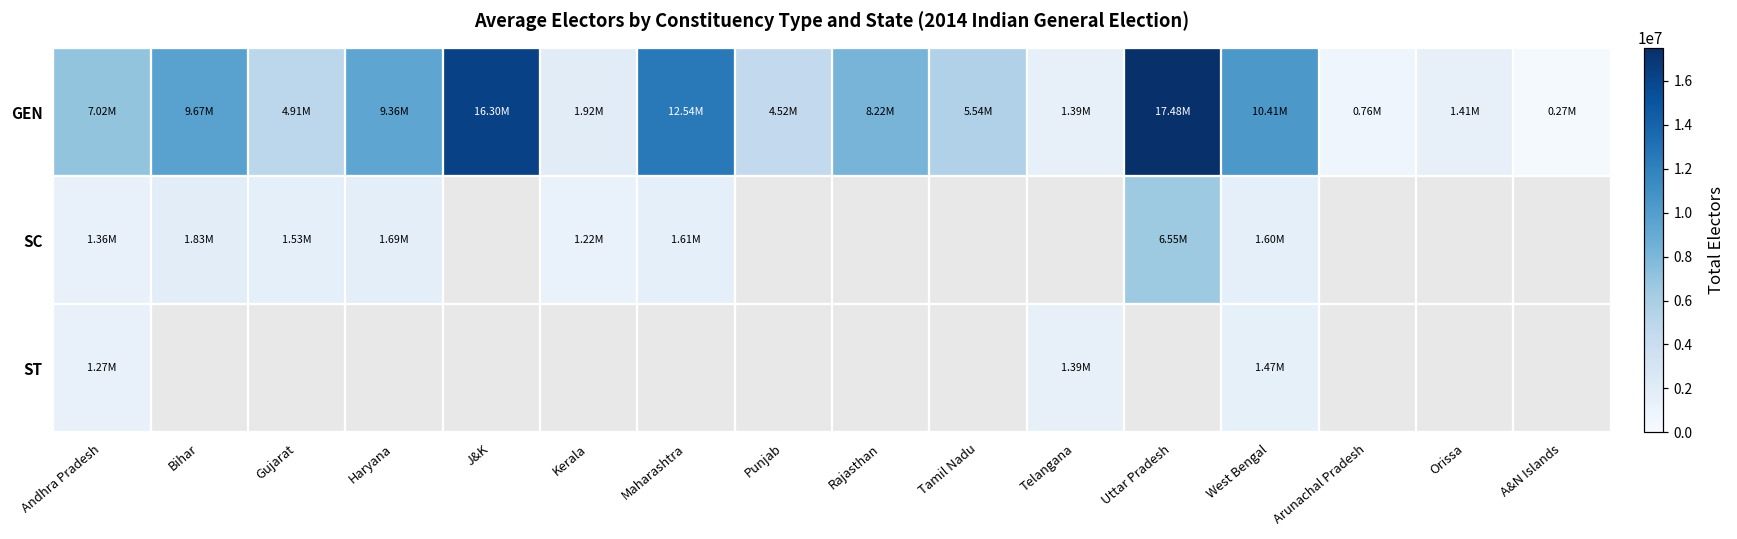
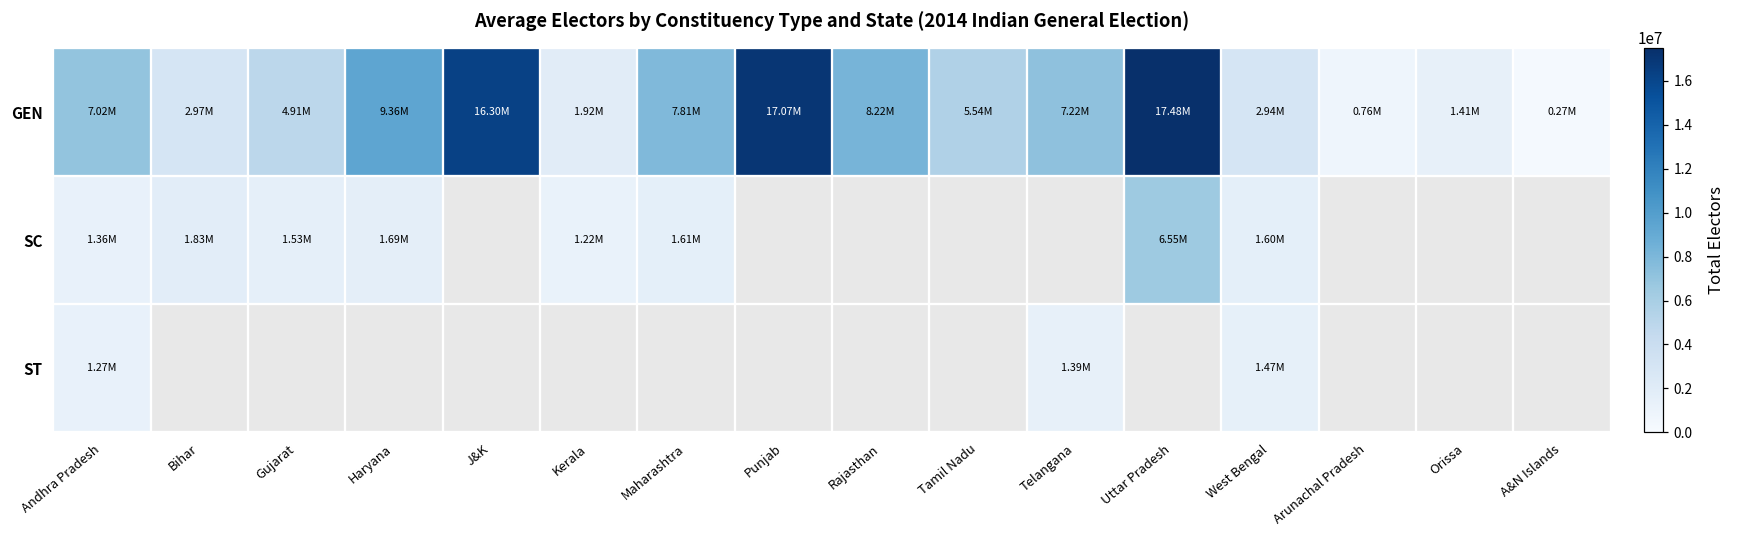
GEN, Bihar: 9.67M -> 2.97M
GEN, Maharashtra: 12.54M -> 7.81M
GEN, Punjab: 4.52M -> 17.07M
GEN, Telangana: 1.39M -> 7.22M
GEN, West Bengal: 10.41M -> 2.94M
